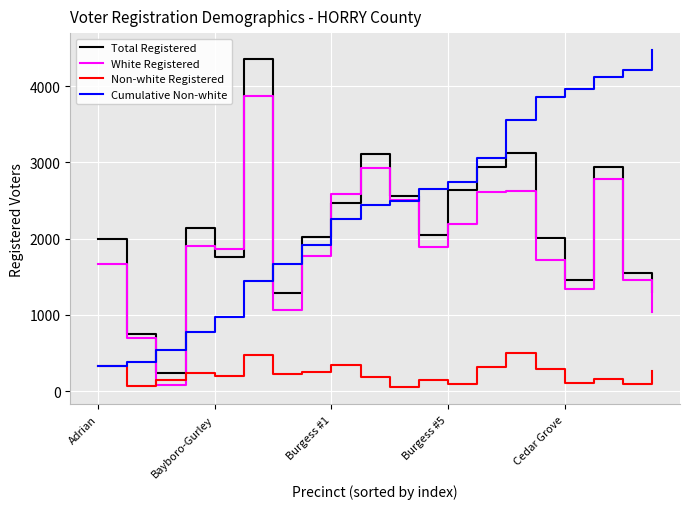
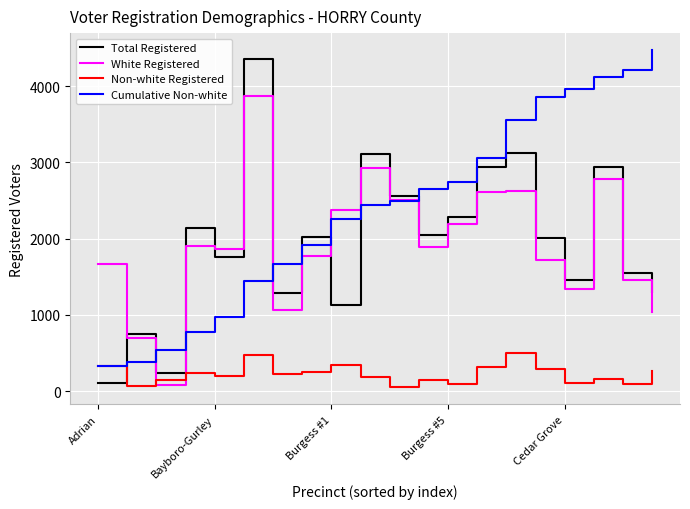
Total Registered, Adrian: 2000 -> 100
Total Registered, Burgess #1: 2500 -> 1100
White Registered, Burgess #1: 2600 -> 2400
Total Registered, Burgess #5: 2600 -> 2300
